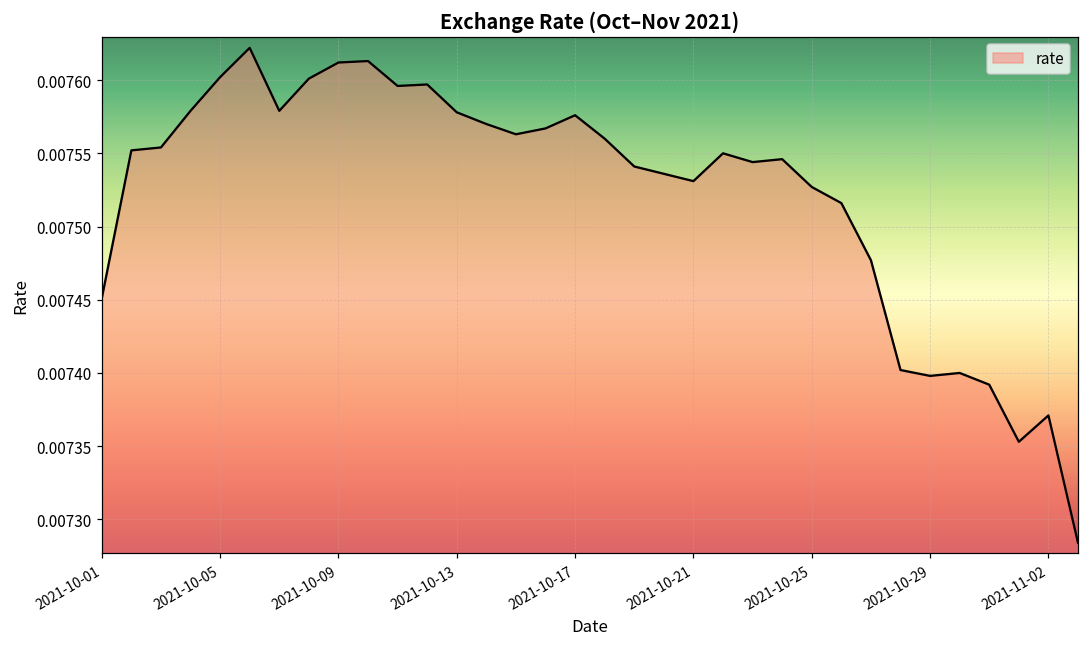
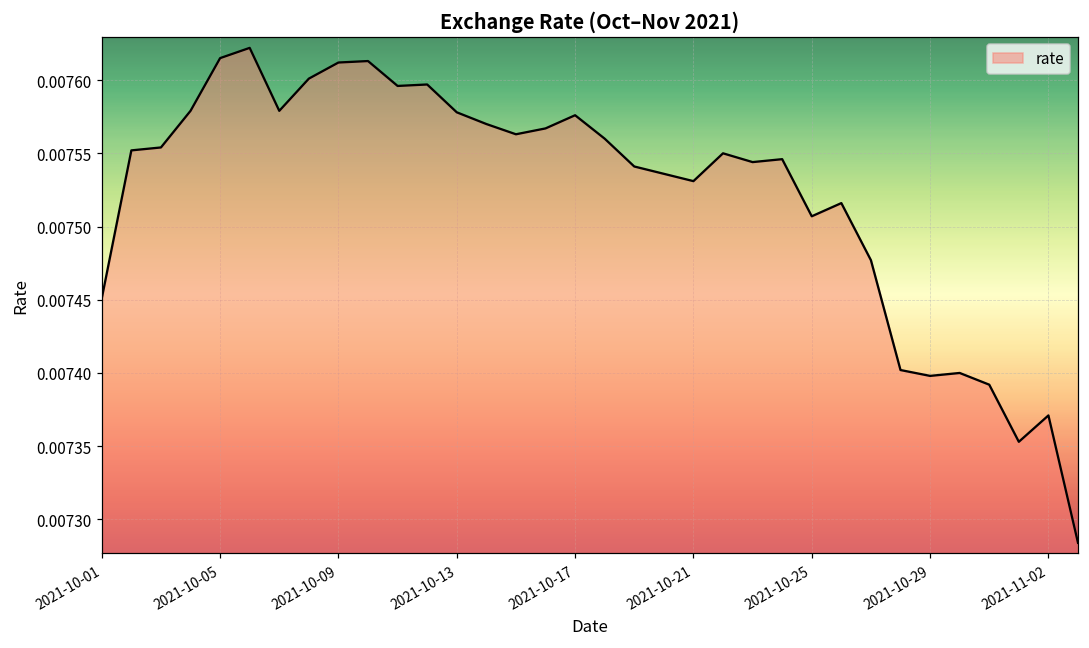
2021-10-05: 0.007602 -> 0.007615
2021-10-25: 0.007527 -> 0.007507
